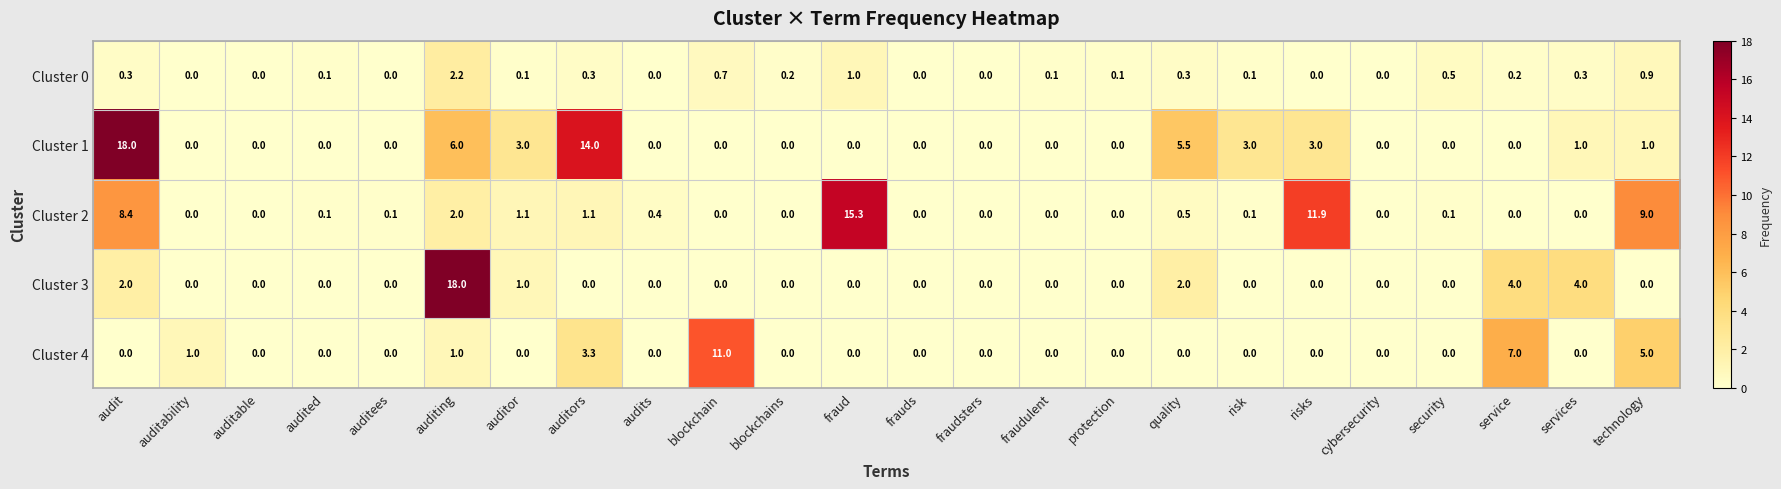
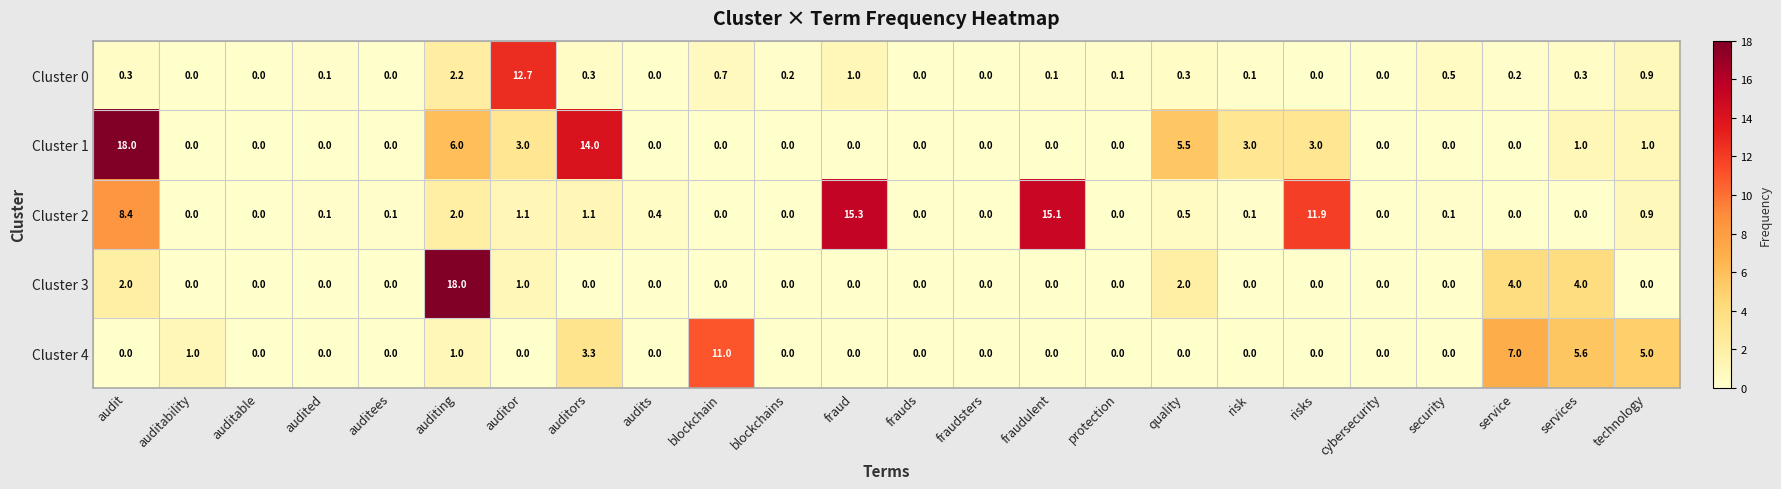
Cluster 0, auditor: 0.1 -> 12.7
Cluster 2, fraudulent: 0.0 -> 15.1
Cluster 2, technology: 9.0 -> 0.9
Cluster 4, services: 0.0 -> 5.6
